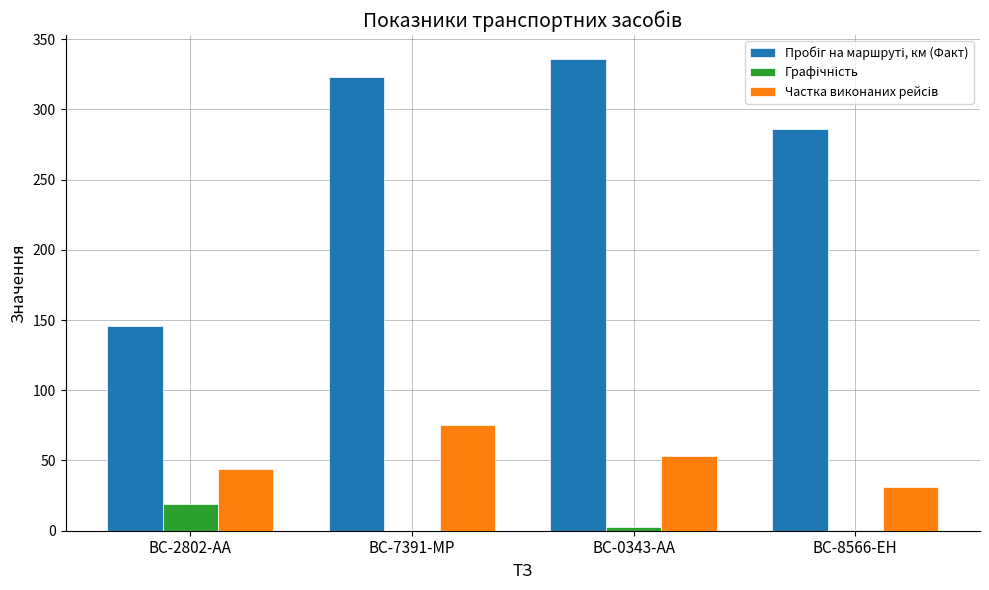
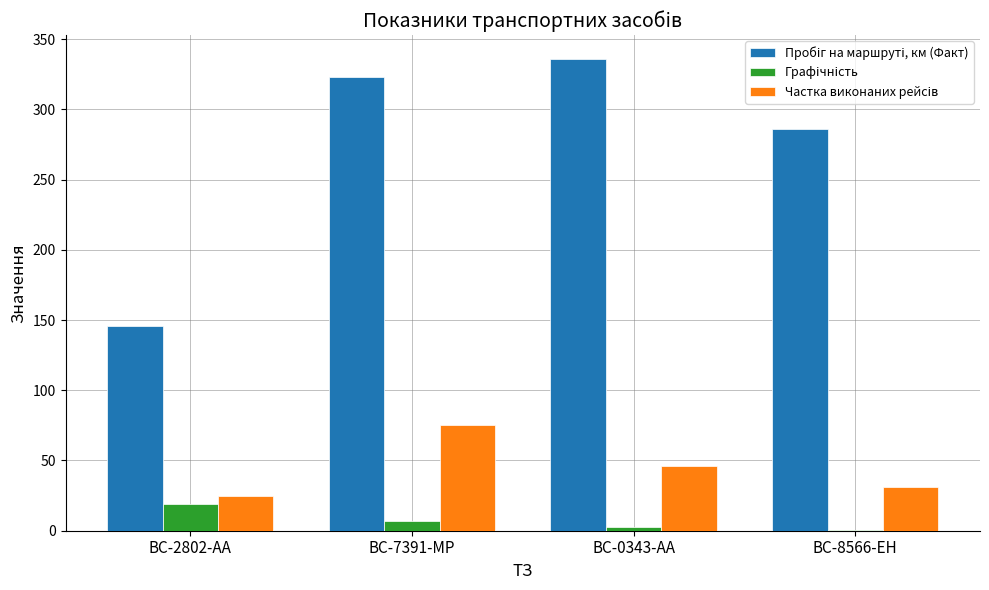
Частка виконаних рейсів, BC-2802-AA: 44 -> 25
Графічність, BC-7391-MP: 0 -> 7
Частка виконаних рейсів, BC-0343-AA: 53 -> 46
